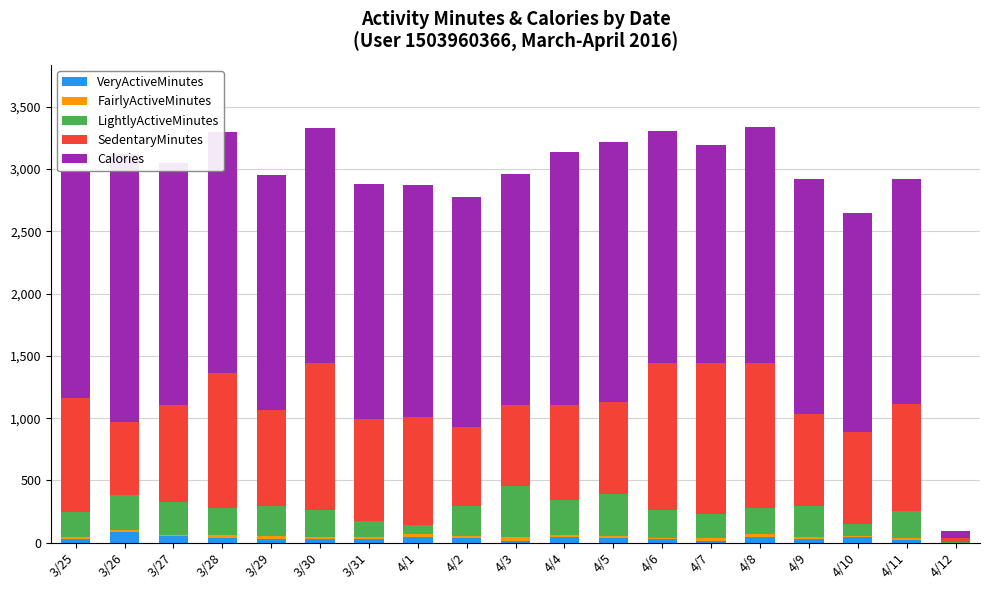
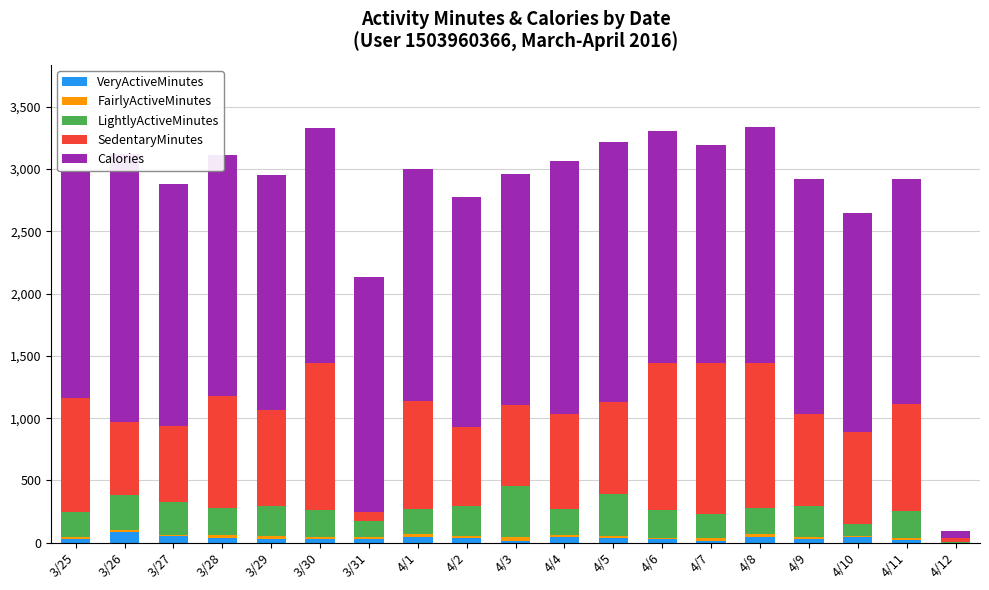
SedentaryMinutes, 3/27: 770 -> 610
SedentaryMinutes, 3/28: 1,080 -> 900
SedentaryMinutes, 3/31: 820 -> 70
LightlyActiveMinutes, 4/1: 70 -> 200
LightlyActiveMinutes, 4/4: 290 -> 210
